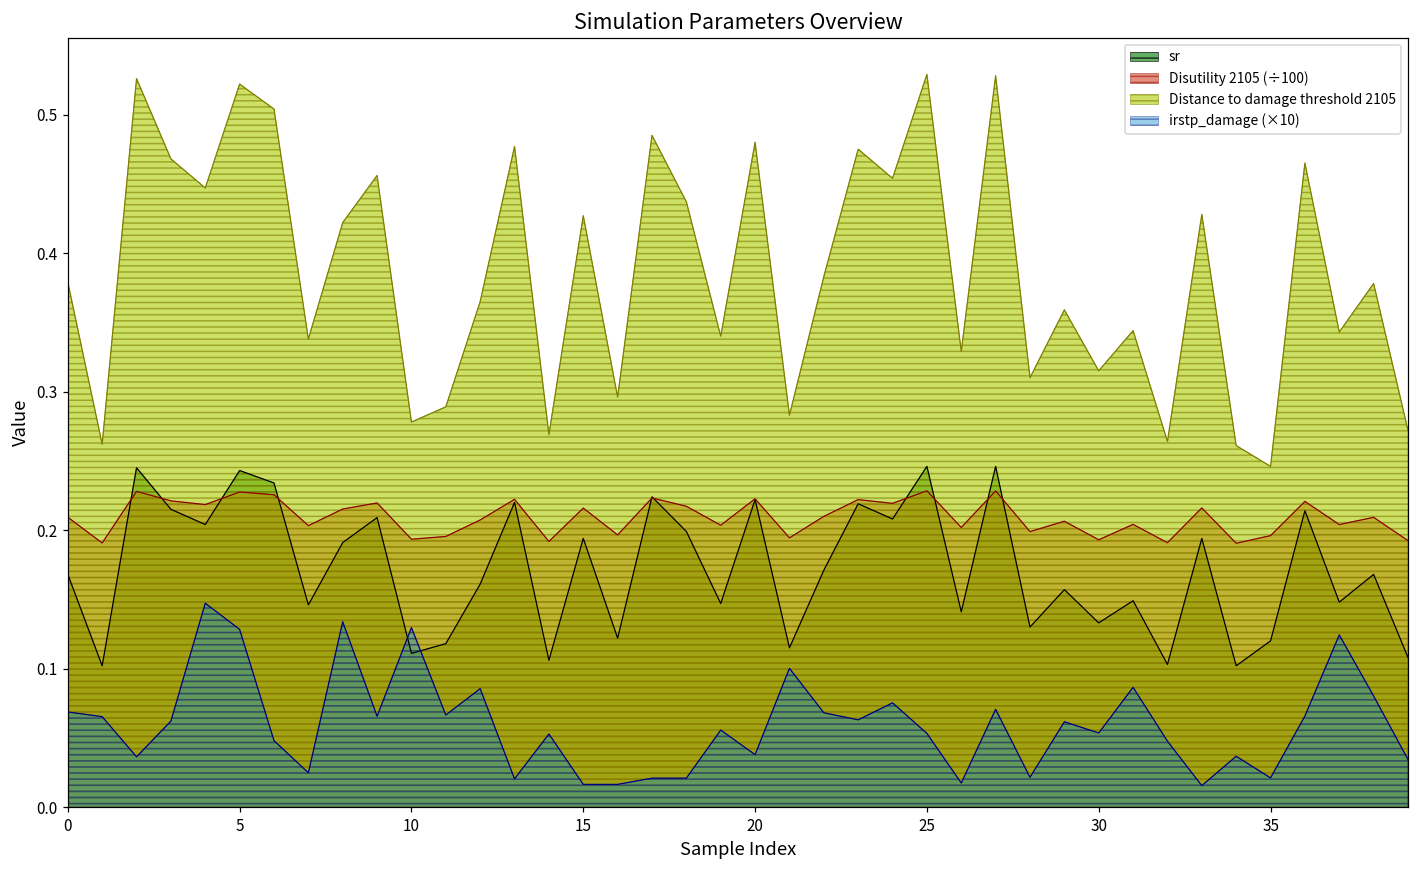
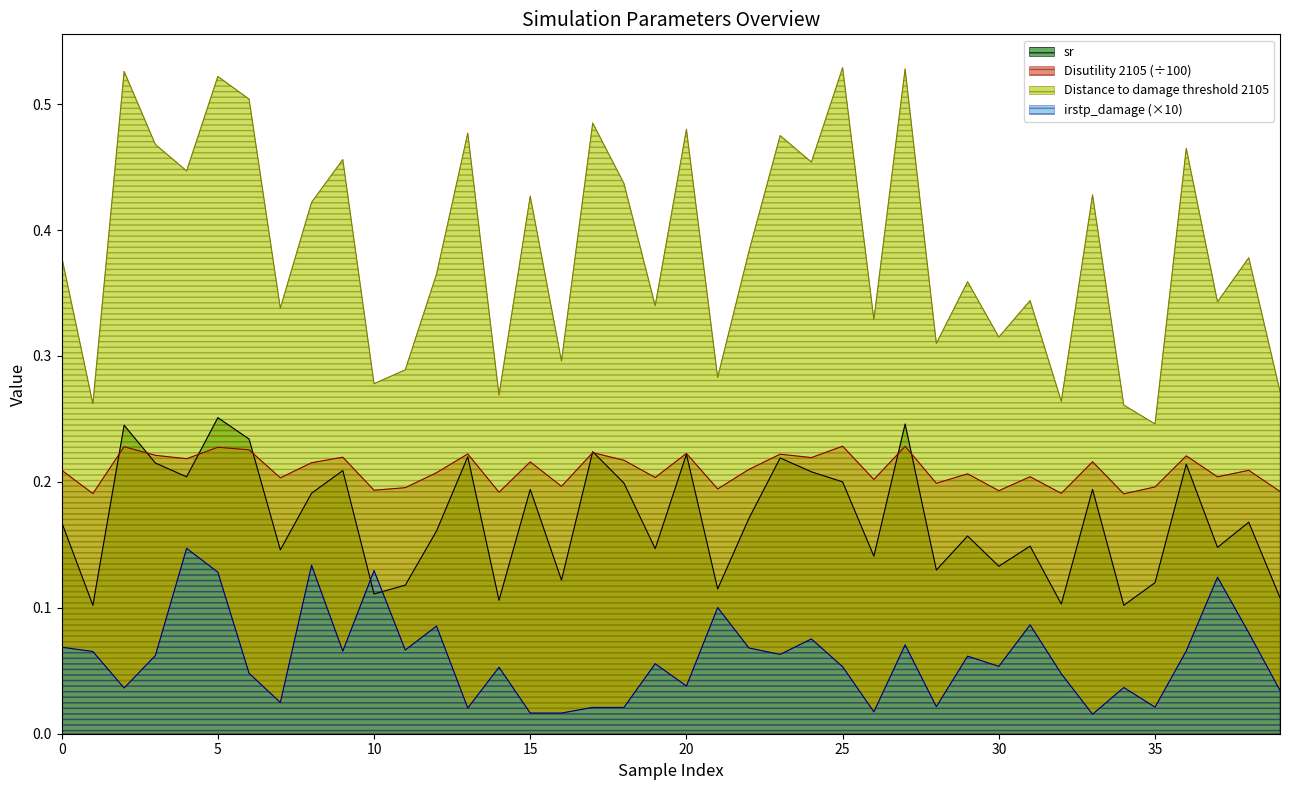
sr, 5: 0.243 -> 0.251
sr, 25: 0.246 -> 0.200
